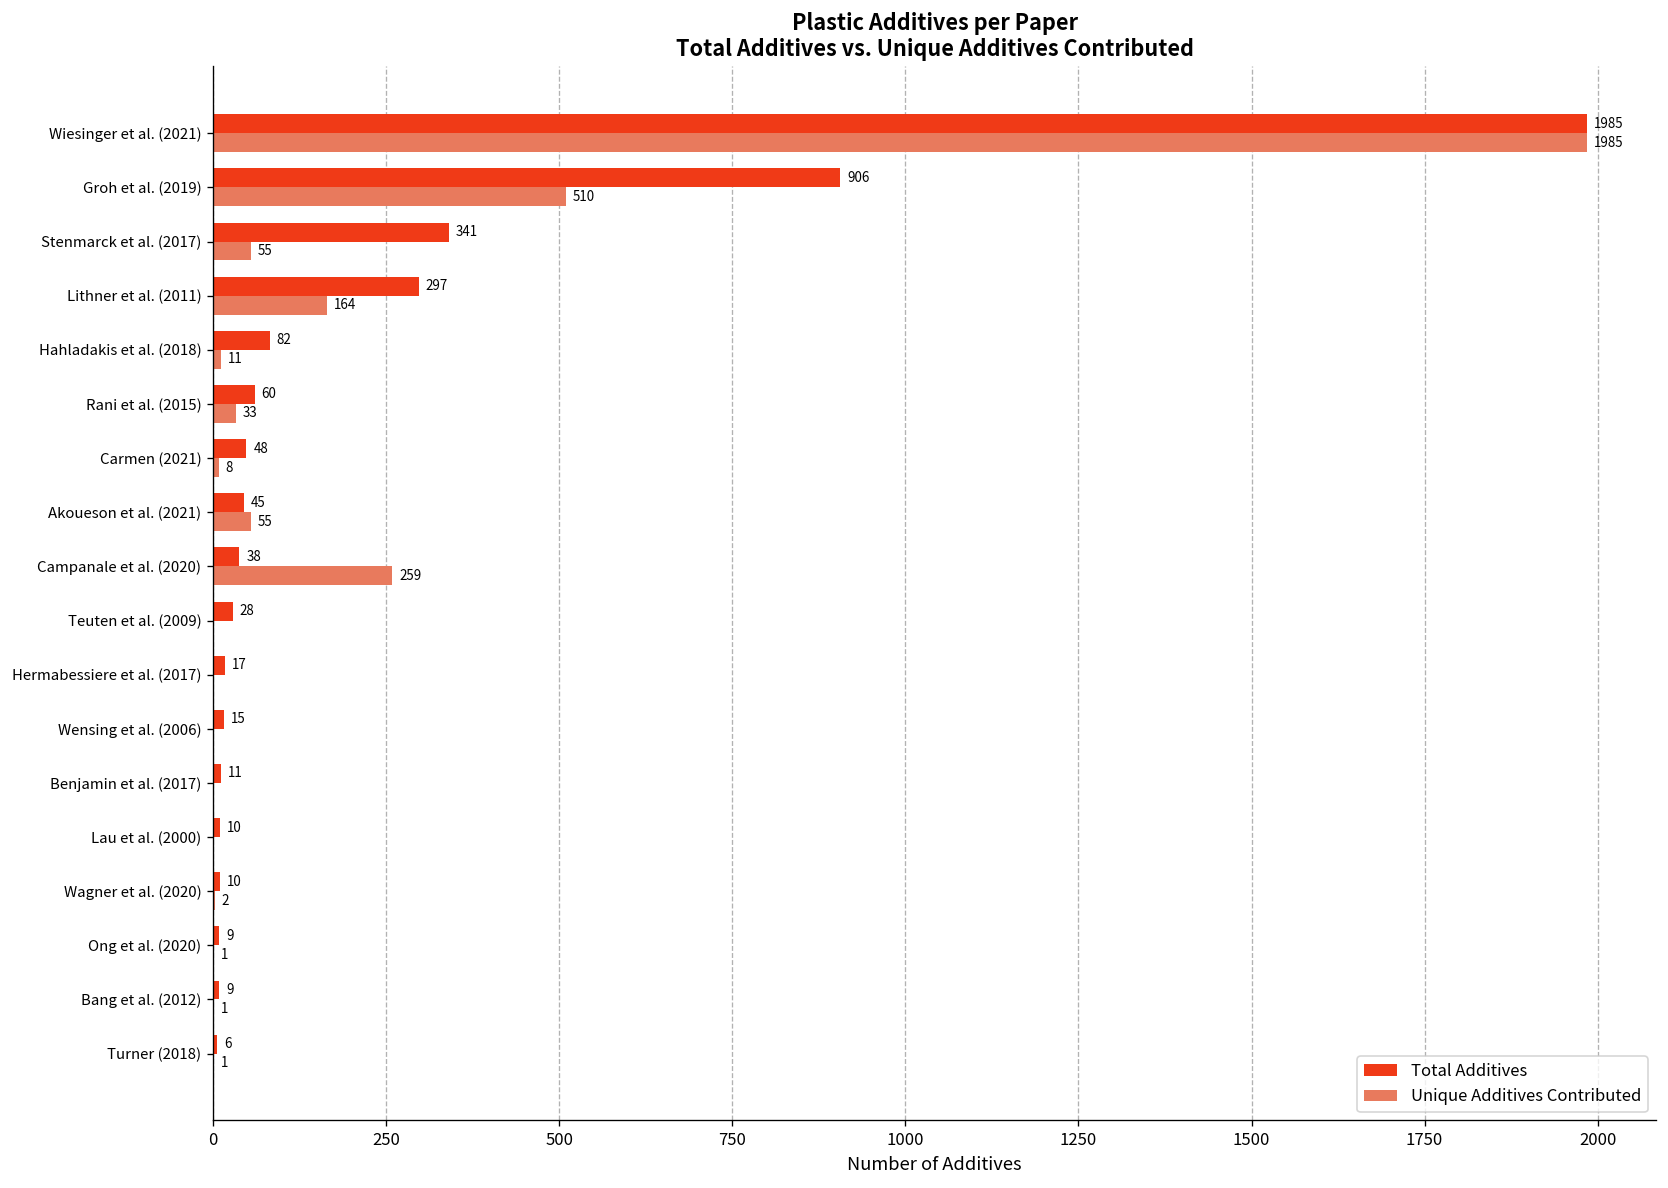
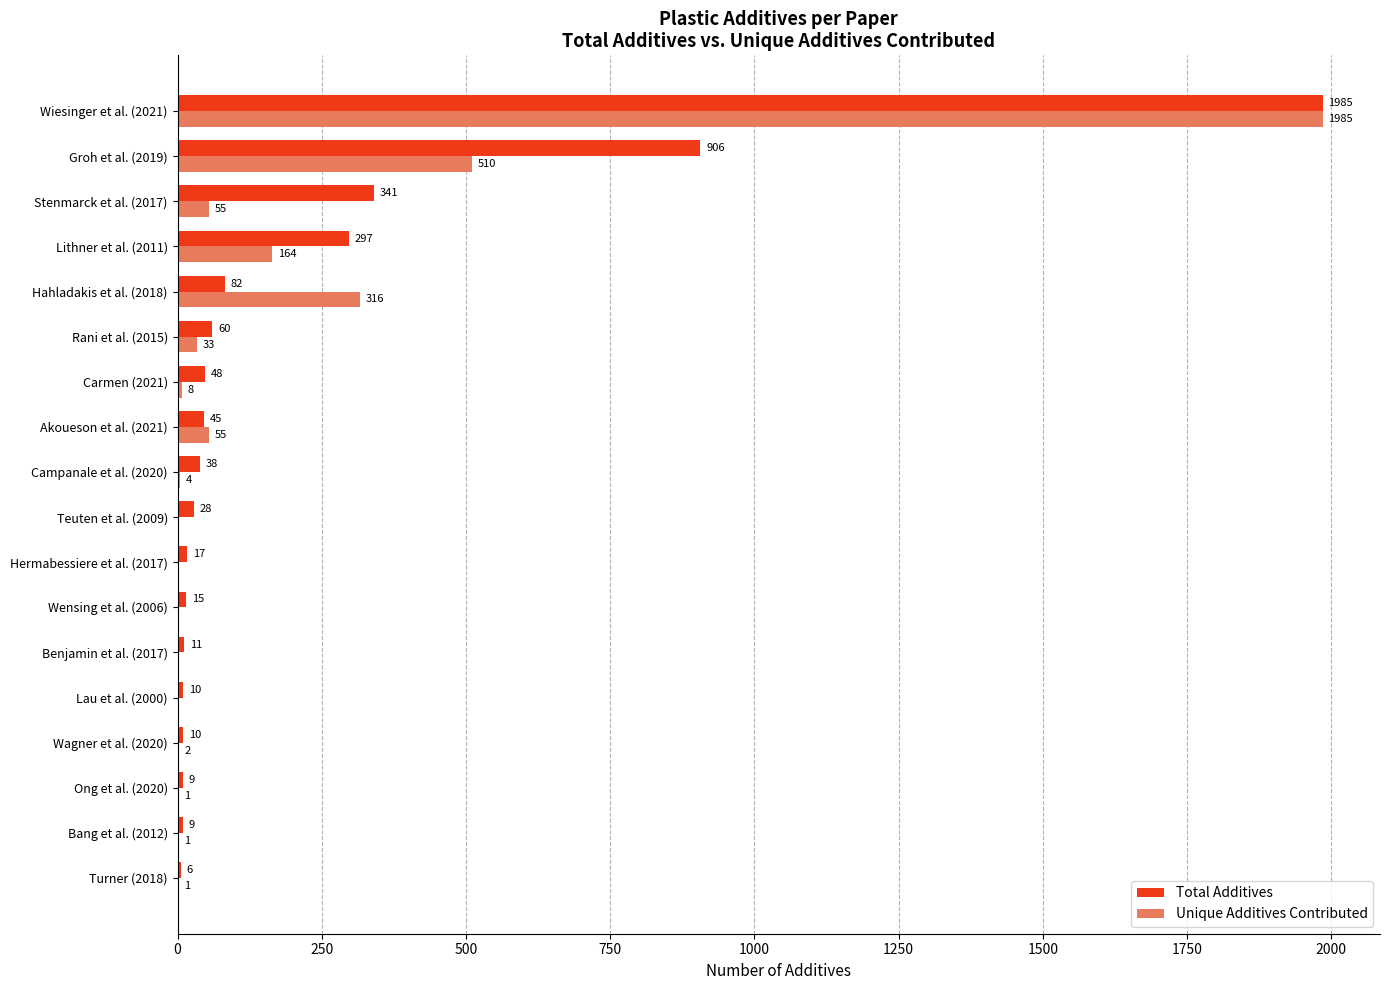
Unique Additives Contributed, Hahladakis et al. (2018): 11 -> 316
Unique Additives Contributed, Campanale et al. (2020): 259 -> 4
